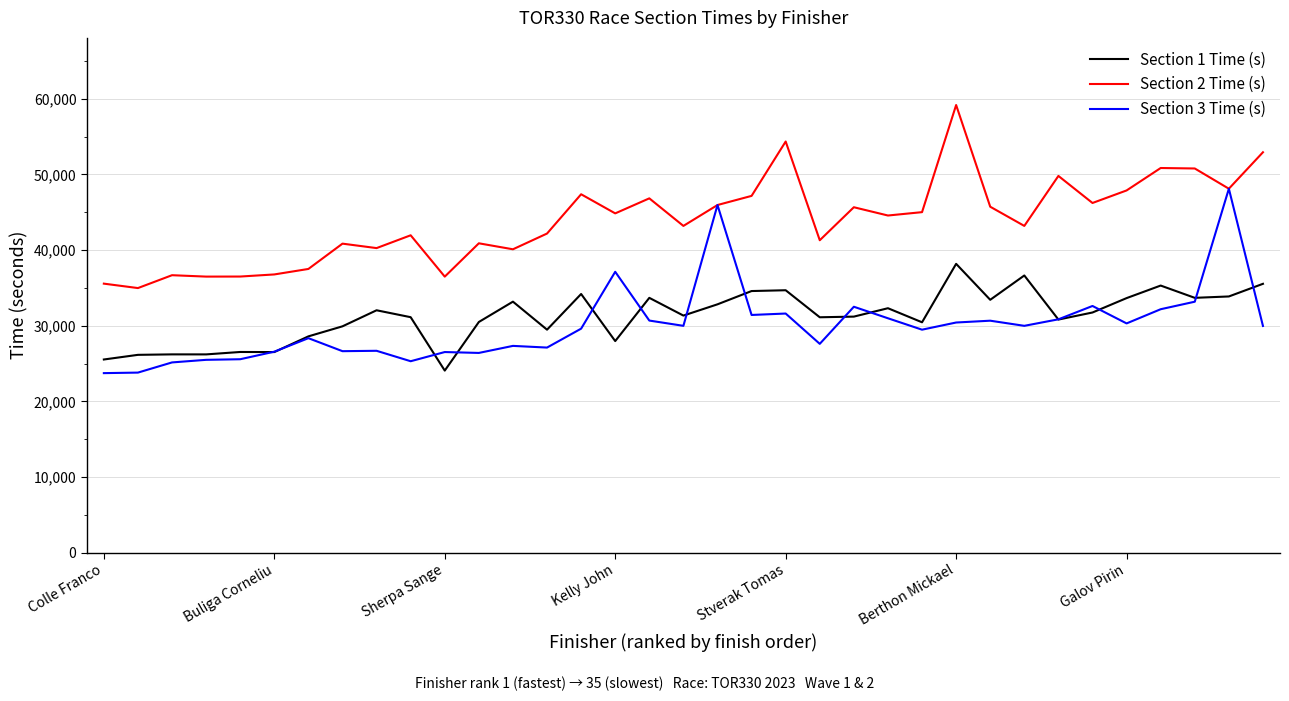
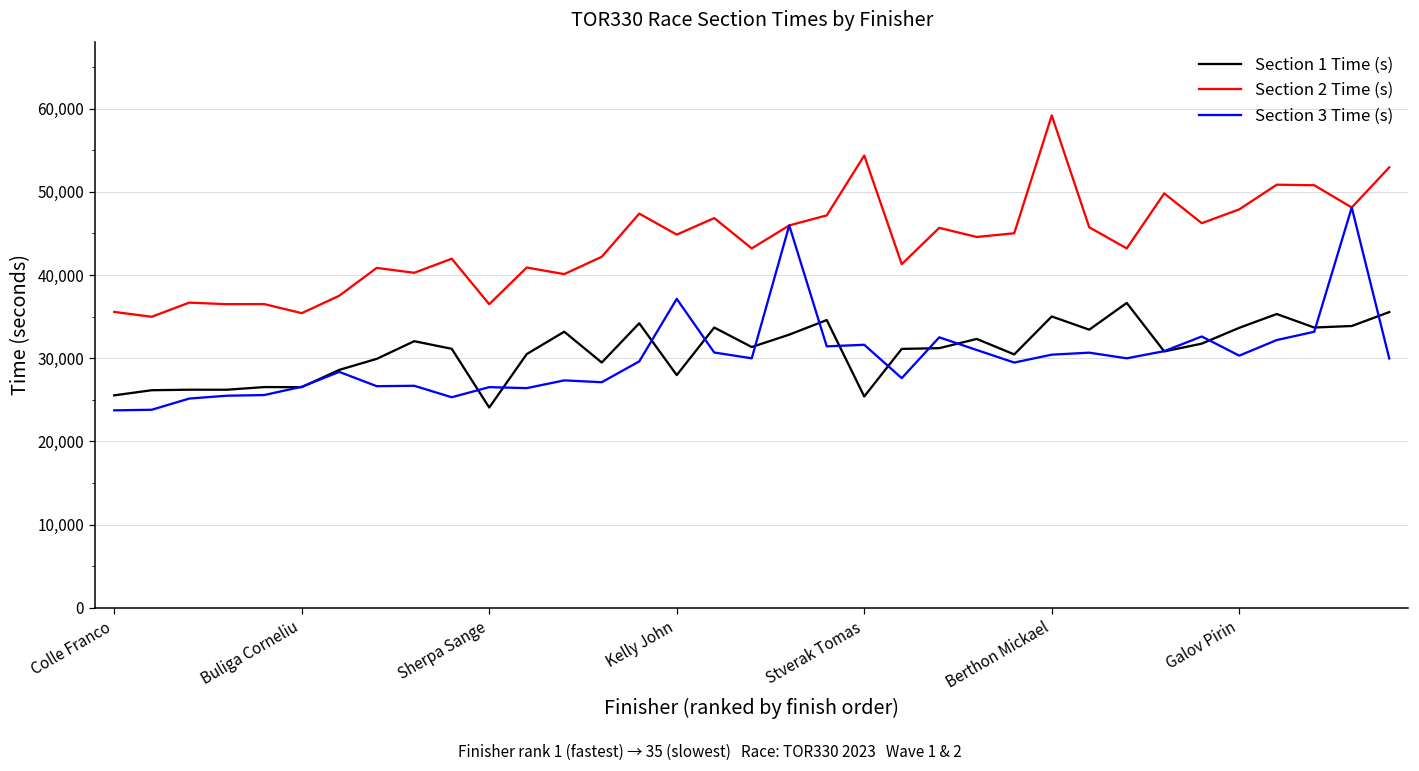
Section 2 Time (s), Buliga Corneliu: 37,000 -> 35,000
Section 1 Time (s), Stverak Tomas: 35,000 -> 25,000
Section 1 Time (s), Berthon Mickael: 38,000 -> 35,000
